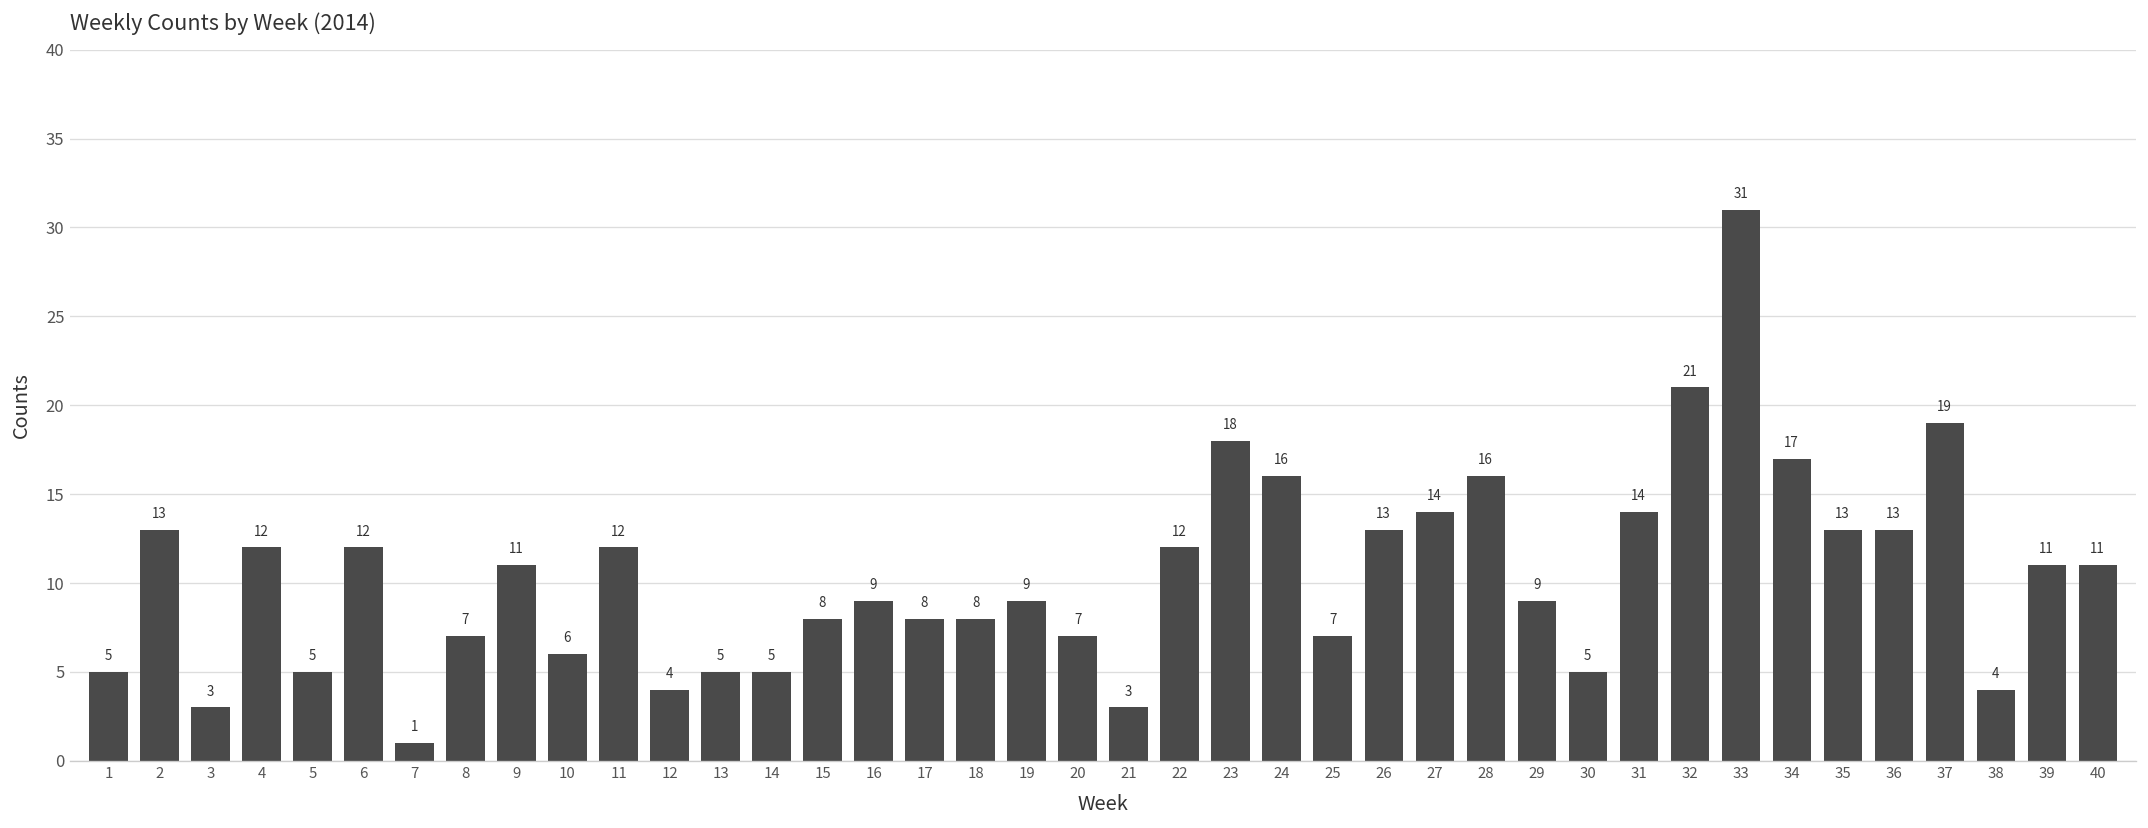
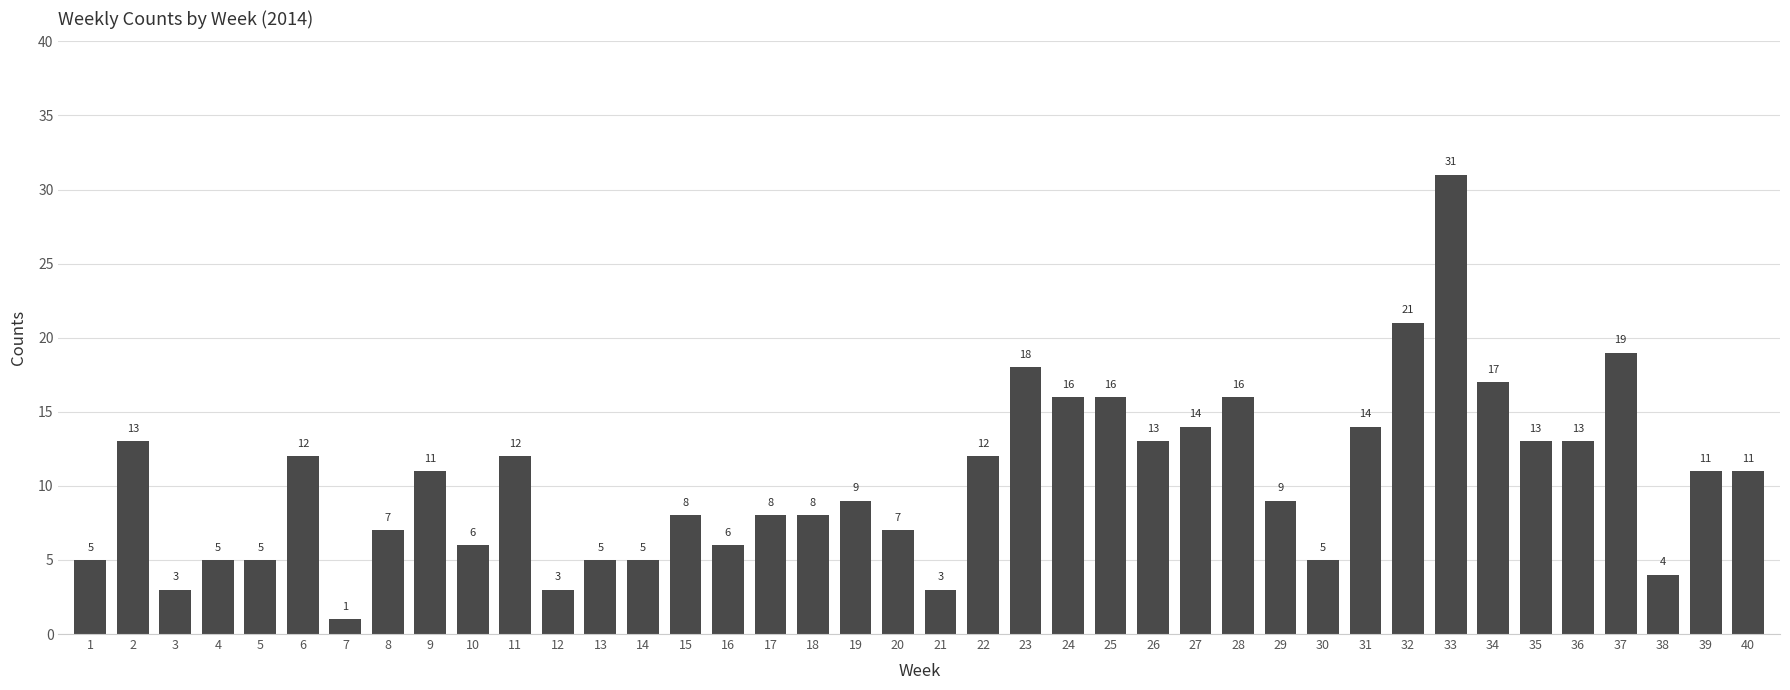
4: 12 -> 5
12: 4 -> 3
16: 9 -> 6
25: 7 -> 16
